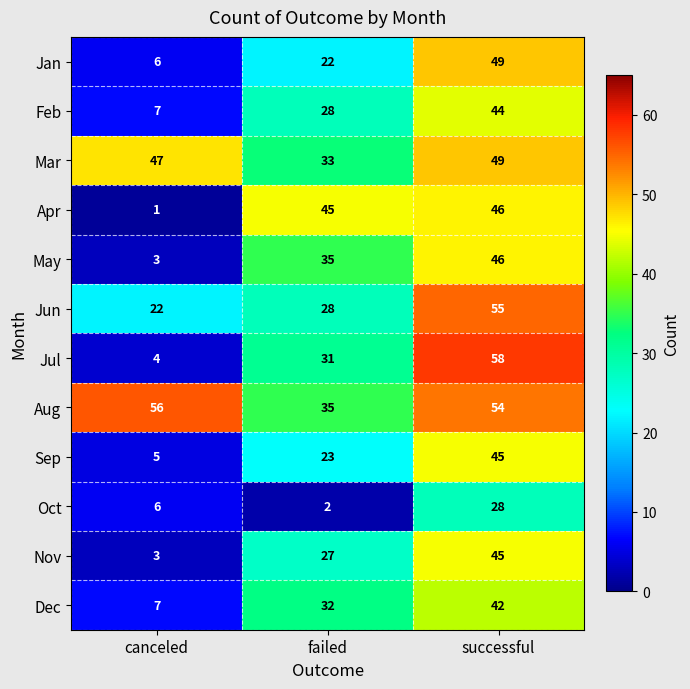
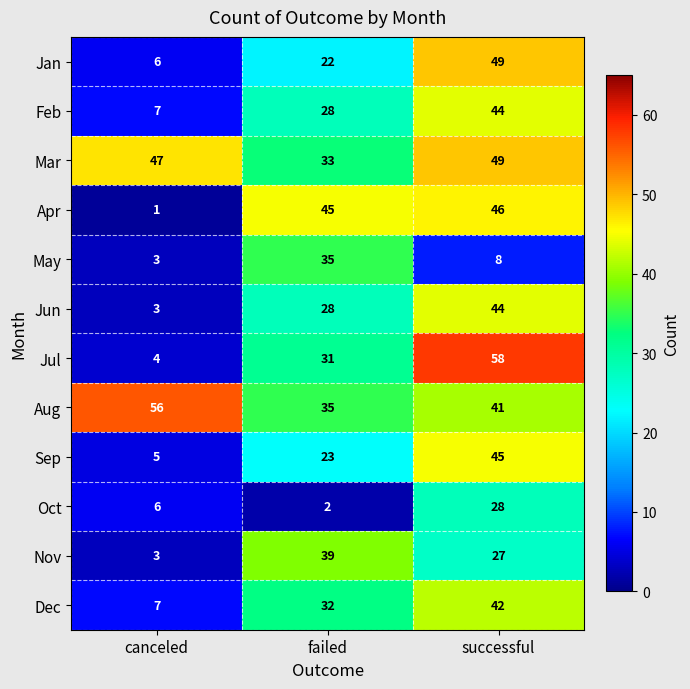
May, successful: 46 -> 8
Jun, canceled: 22 -> 3
Jun, successful: 55 -> 44
Aug, successful: 54 -> 41
Nov, failed: 27 -> 39
Nov, successful: 45 -> 27
